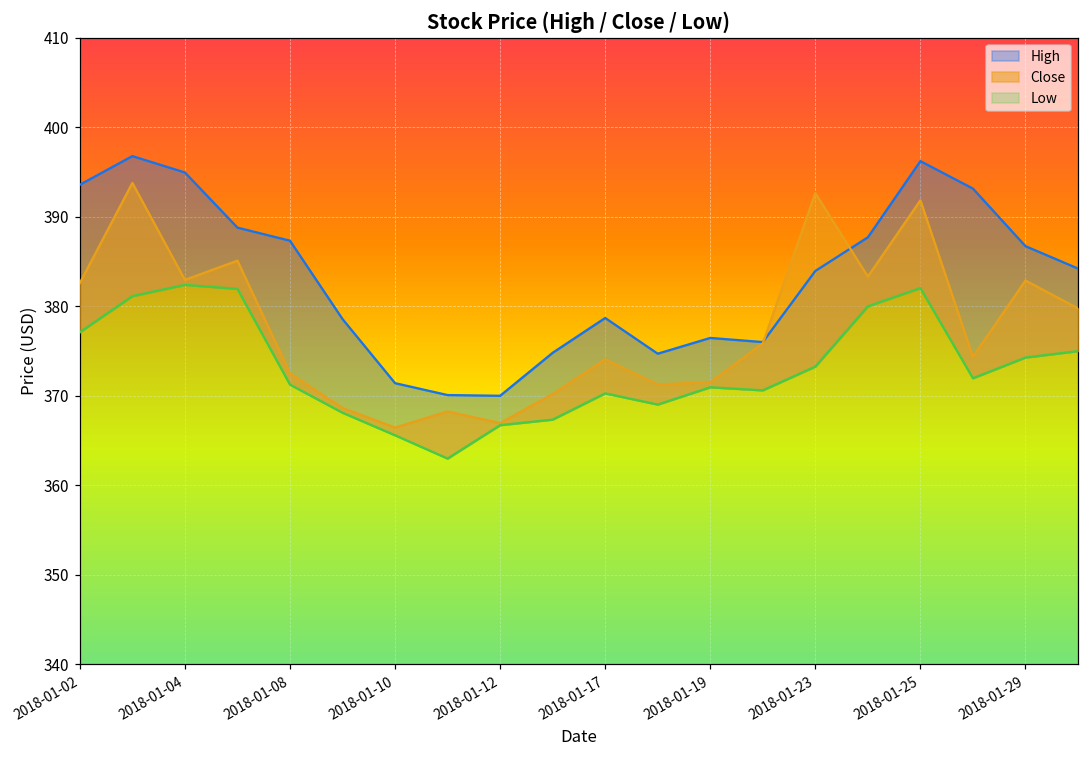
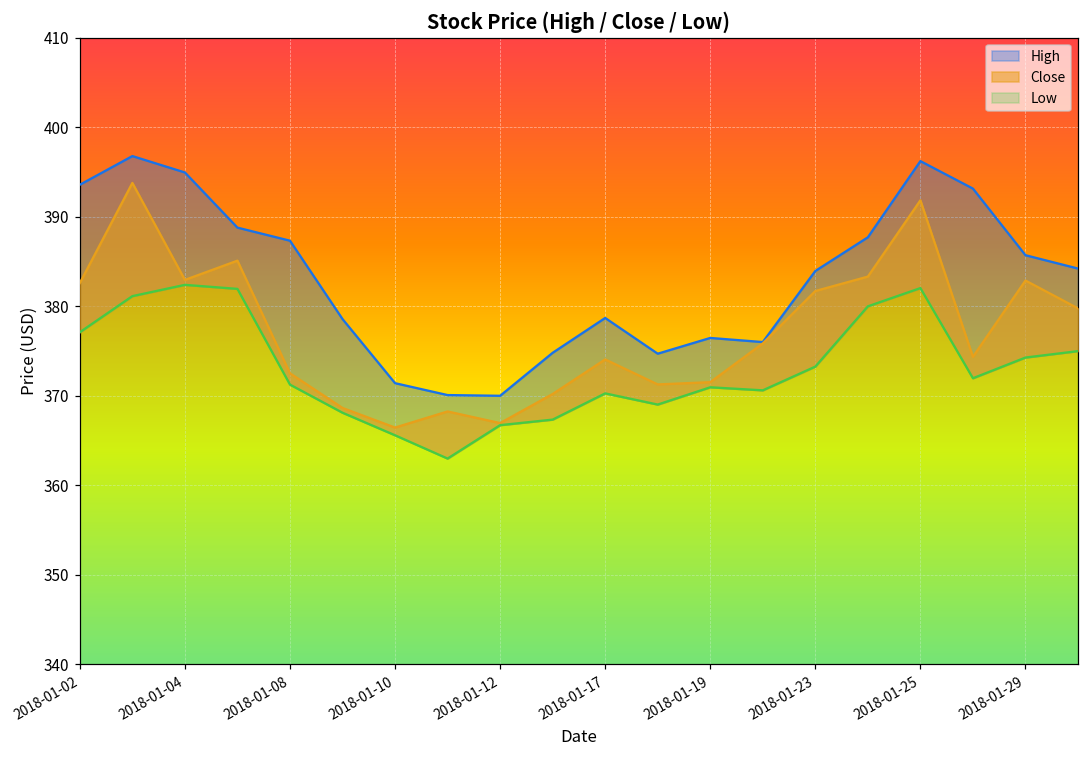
Close, 2018-01-23: 393 -> 382
High, 2018-01-29: 387 -> 386
